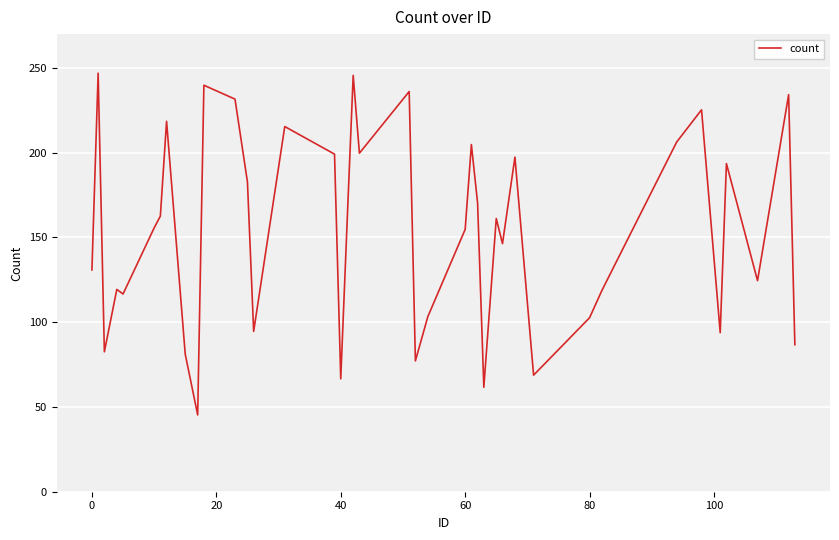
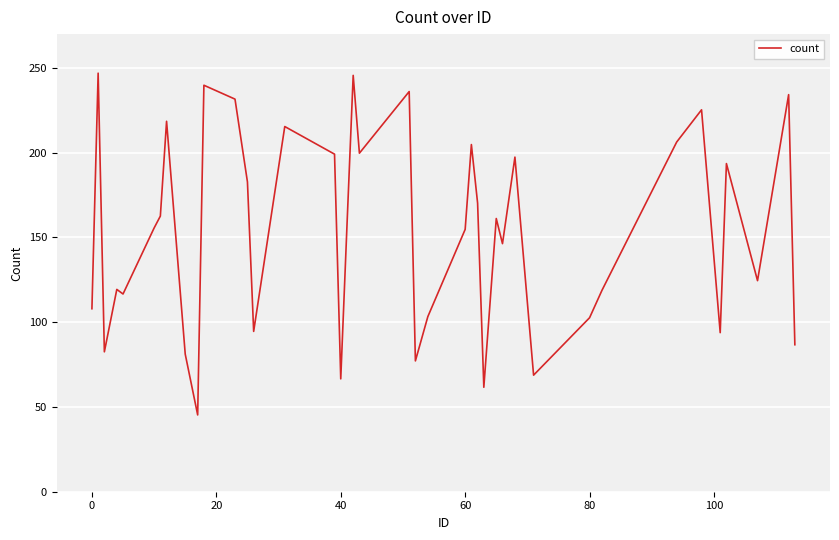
0: 131 -> 108
